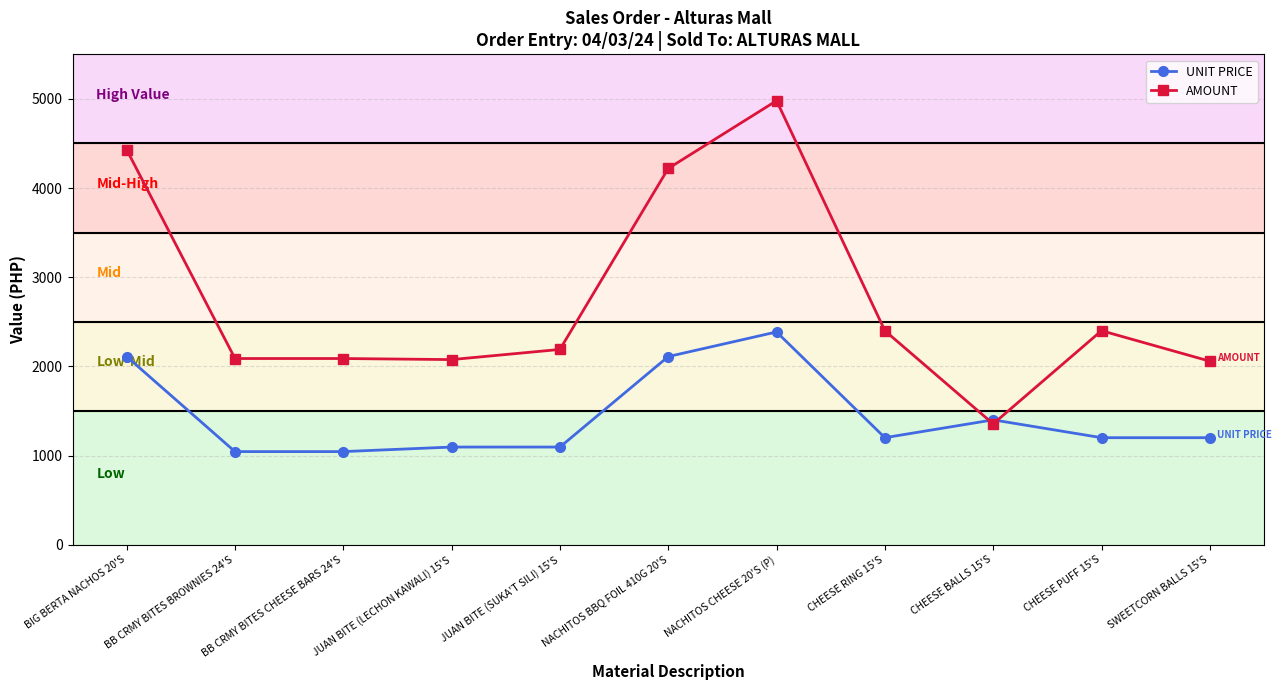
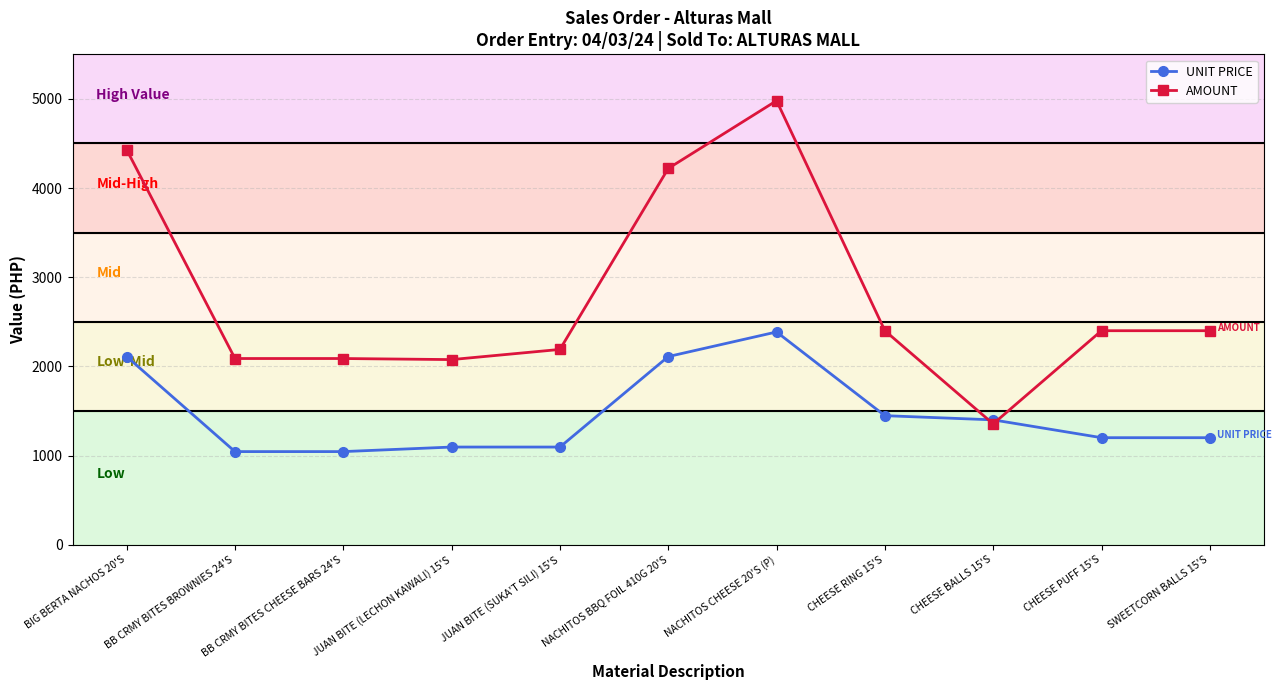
UNIT PRICE, CHEESE RING 15'S: 1200 -> 1400
AMOUNT, SWEETCORN BALLS 15'S: 2100 -> 2400
